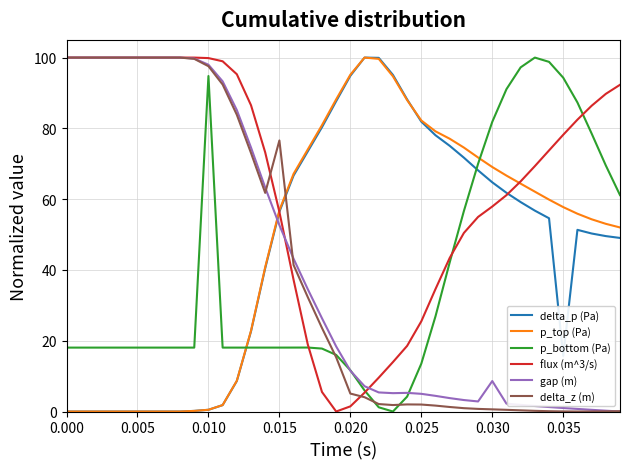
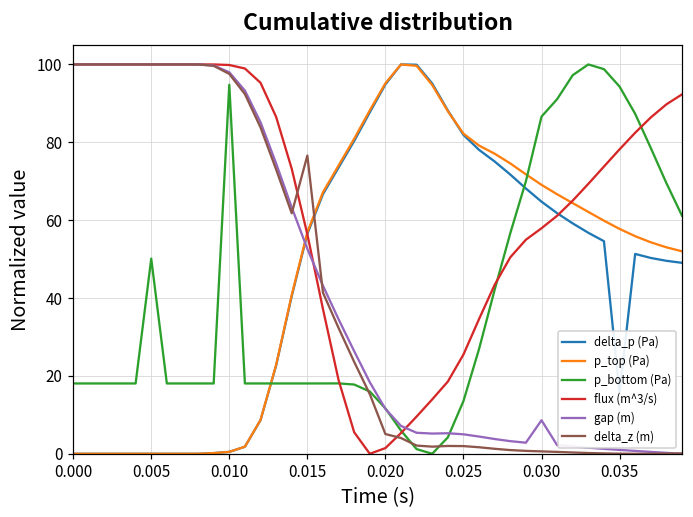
p_bottom (Pa), 0.005: 18 -> 50
p_bottom (Pa), 0.030: 82 -> 87
